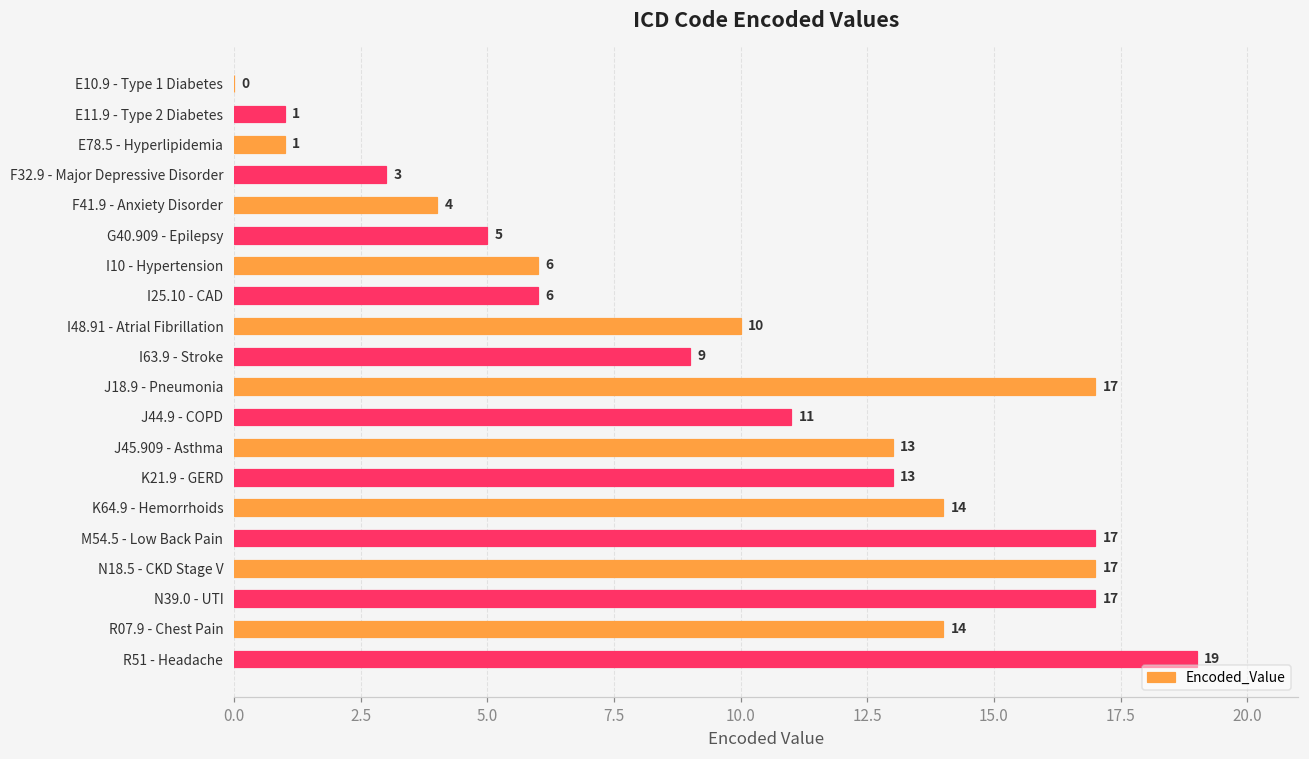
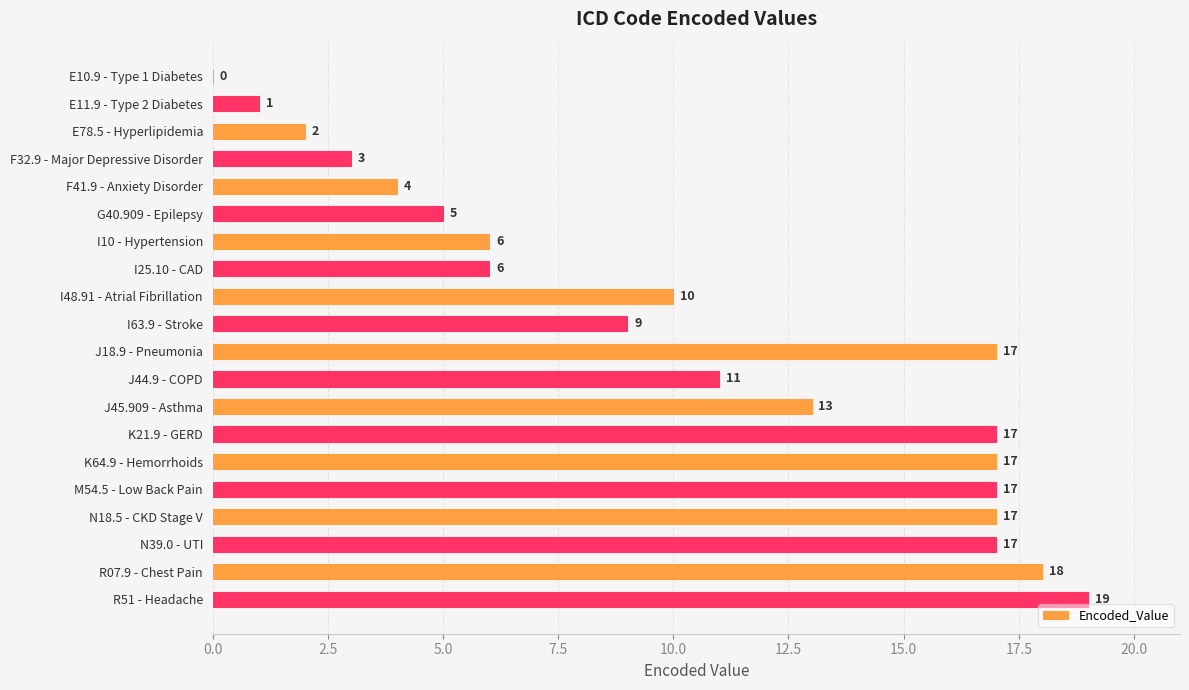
E78.5 - Hyperlipidemia: 1 -> 2
K21.9 - GERD: 13 -> 17
K64.9 - Hemorrhoids: 14 -> 17
R07.9 - Chest Pain: 14 -> 18
